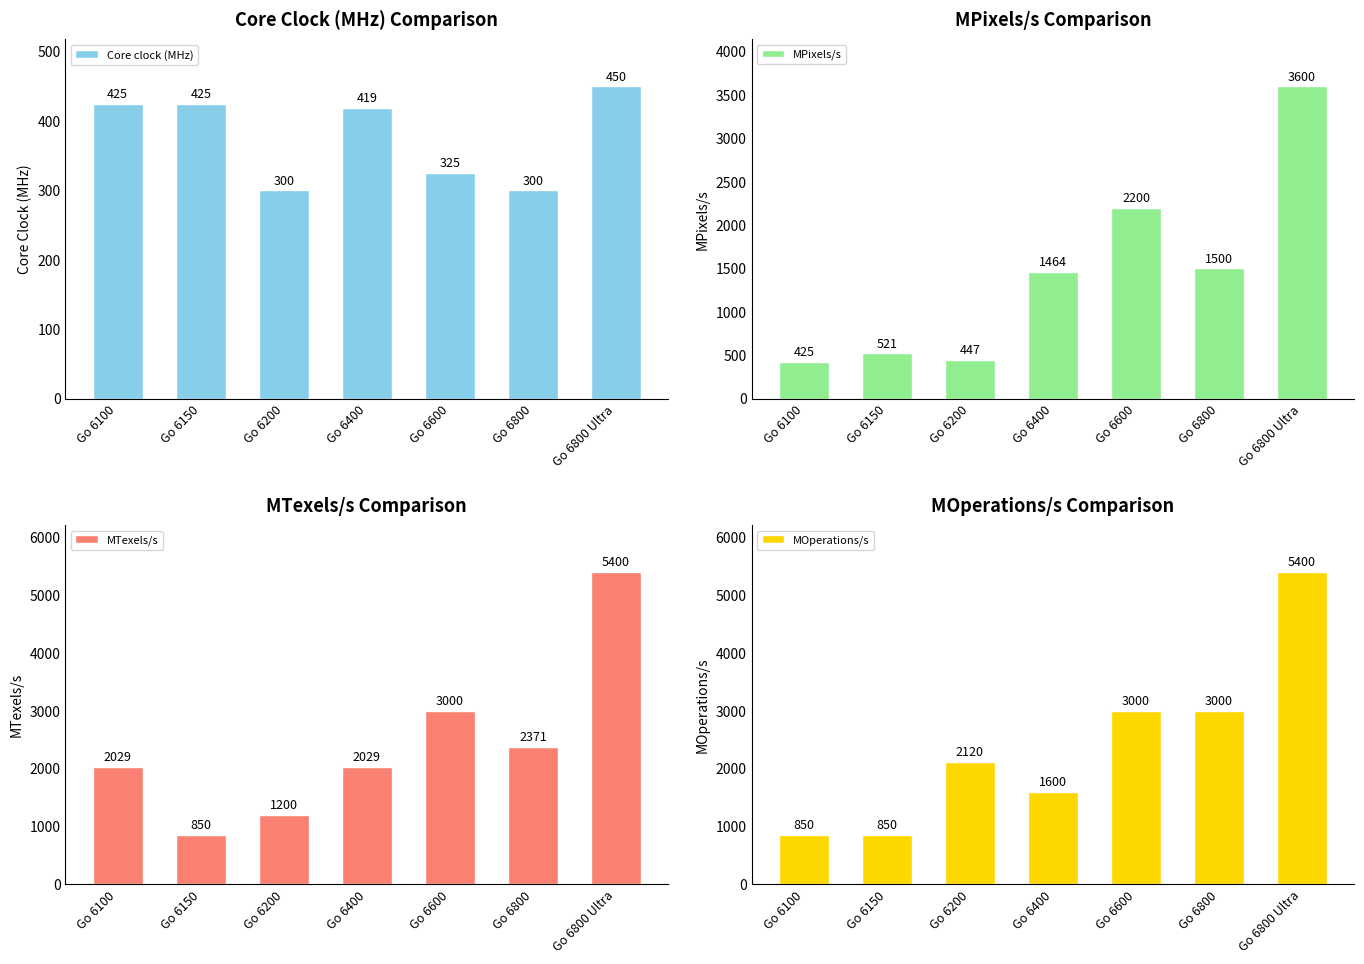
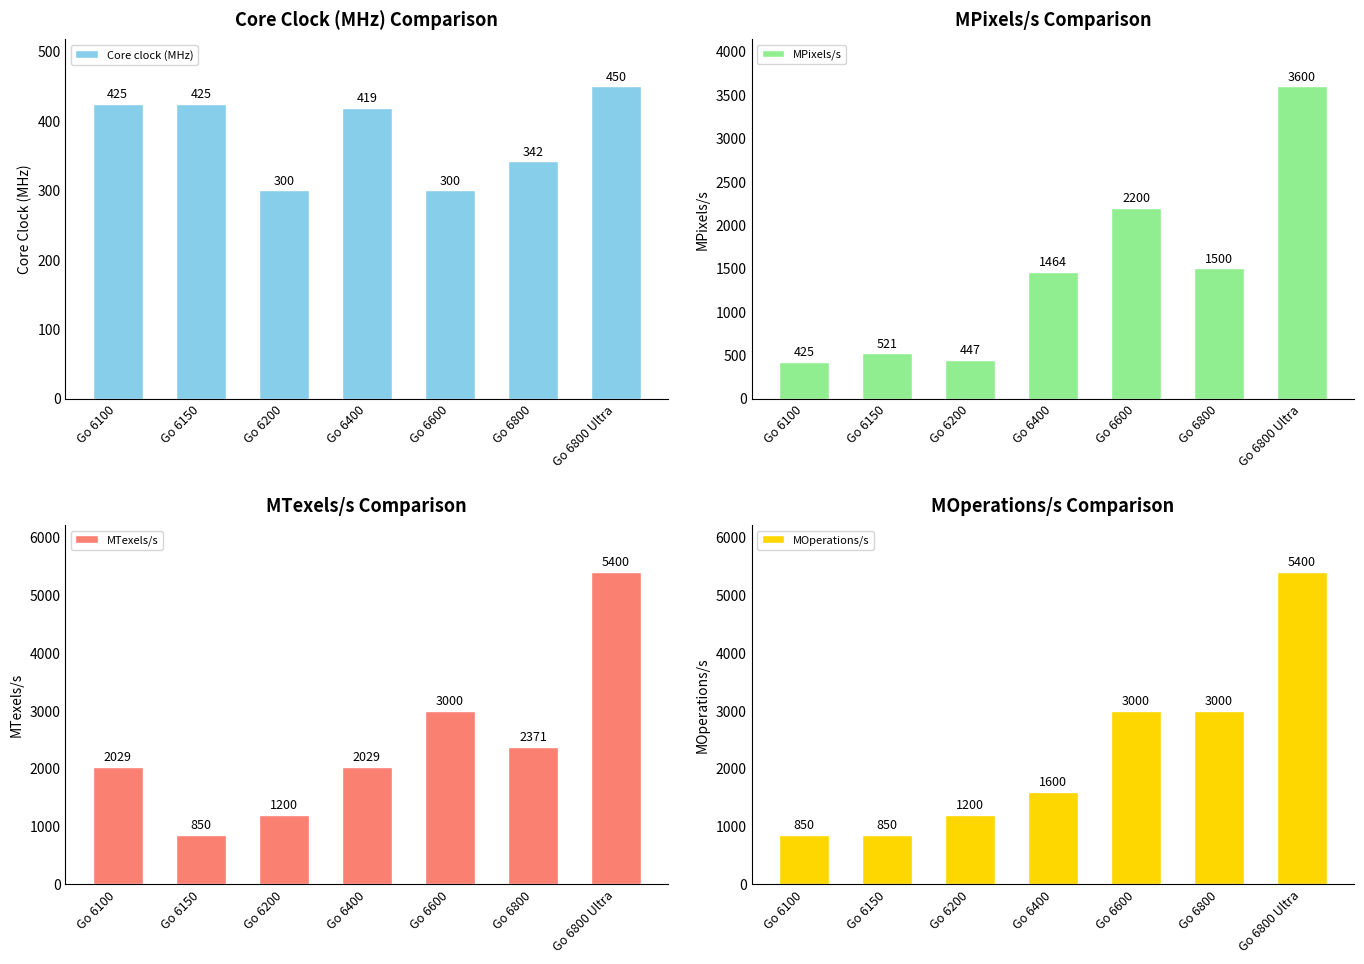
Core Clock (MHz) Comparison, Go 6600: 325 -> 300
Core Clock (MHz) Comparison, Go 6800: 300 -> 342
MOperations/s Comparison, Go 6200: 2120 -> 1200
